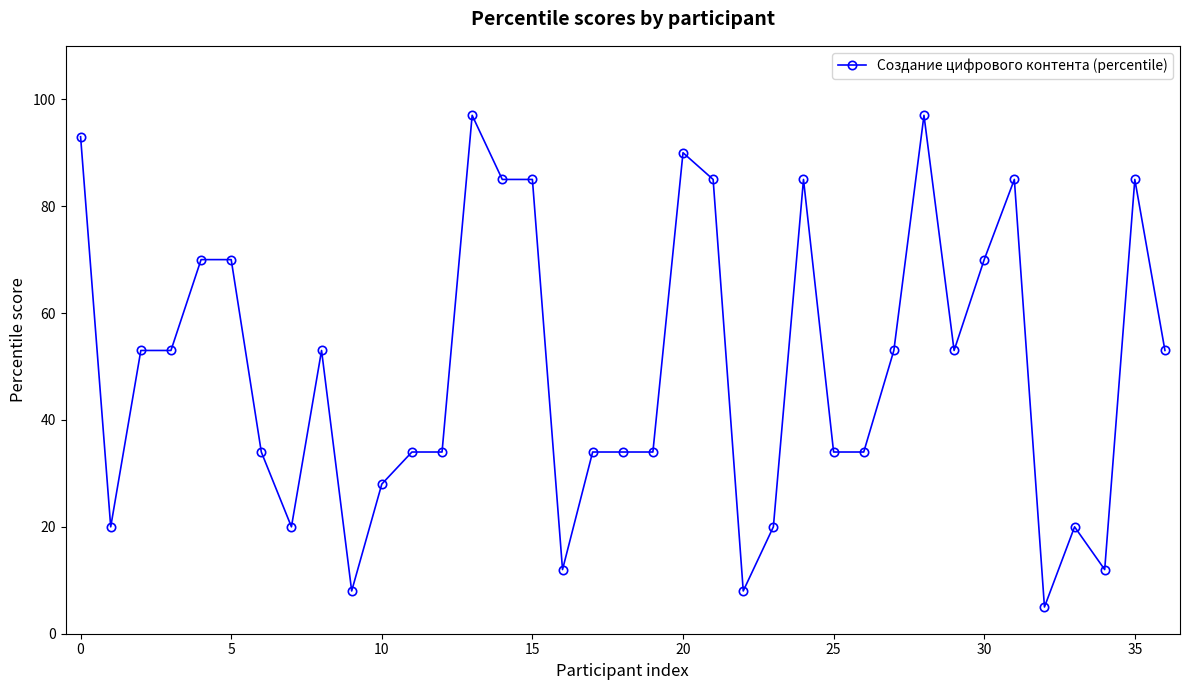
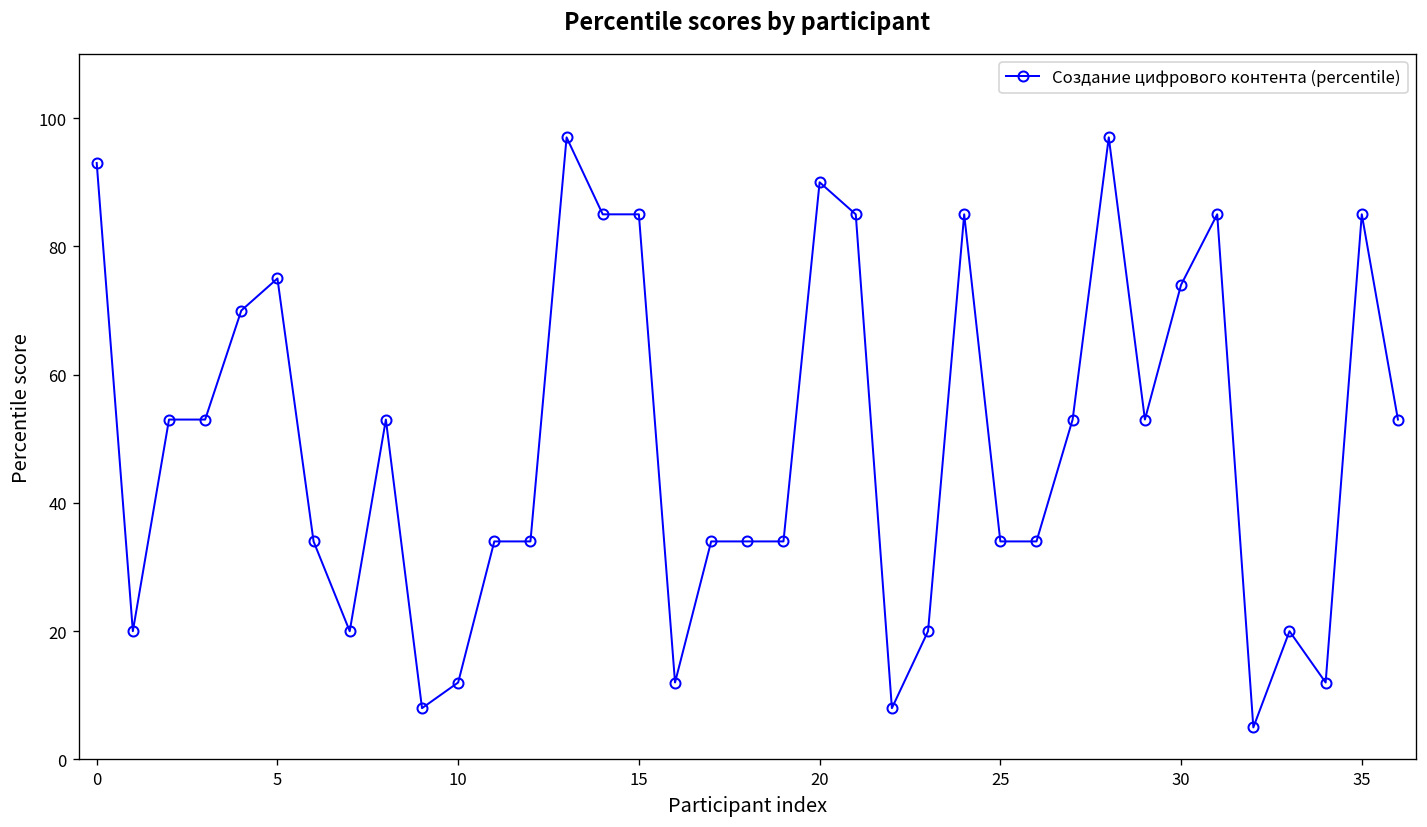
5: 70 -> 75
10: 28 -> 12
30: 70 -> 74
